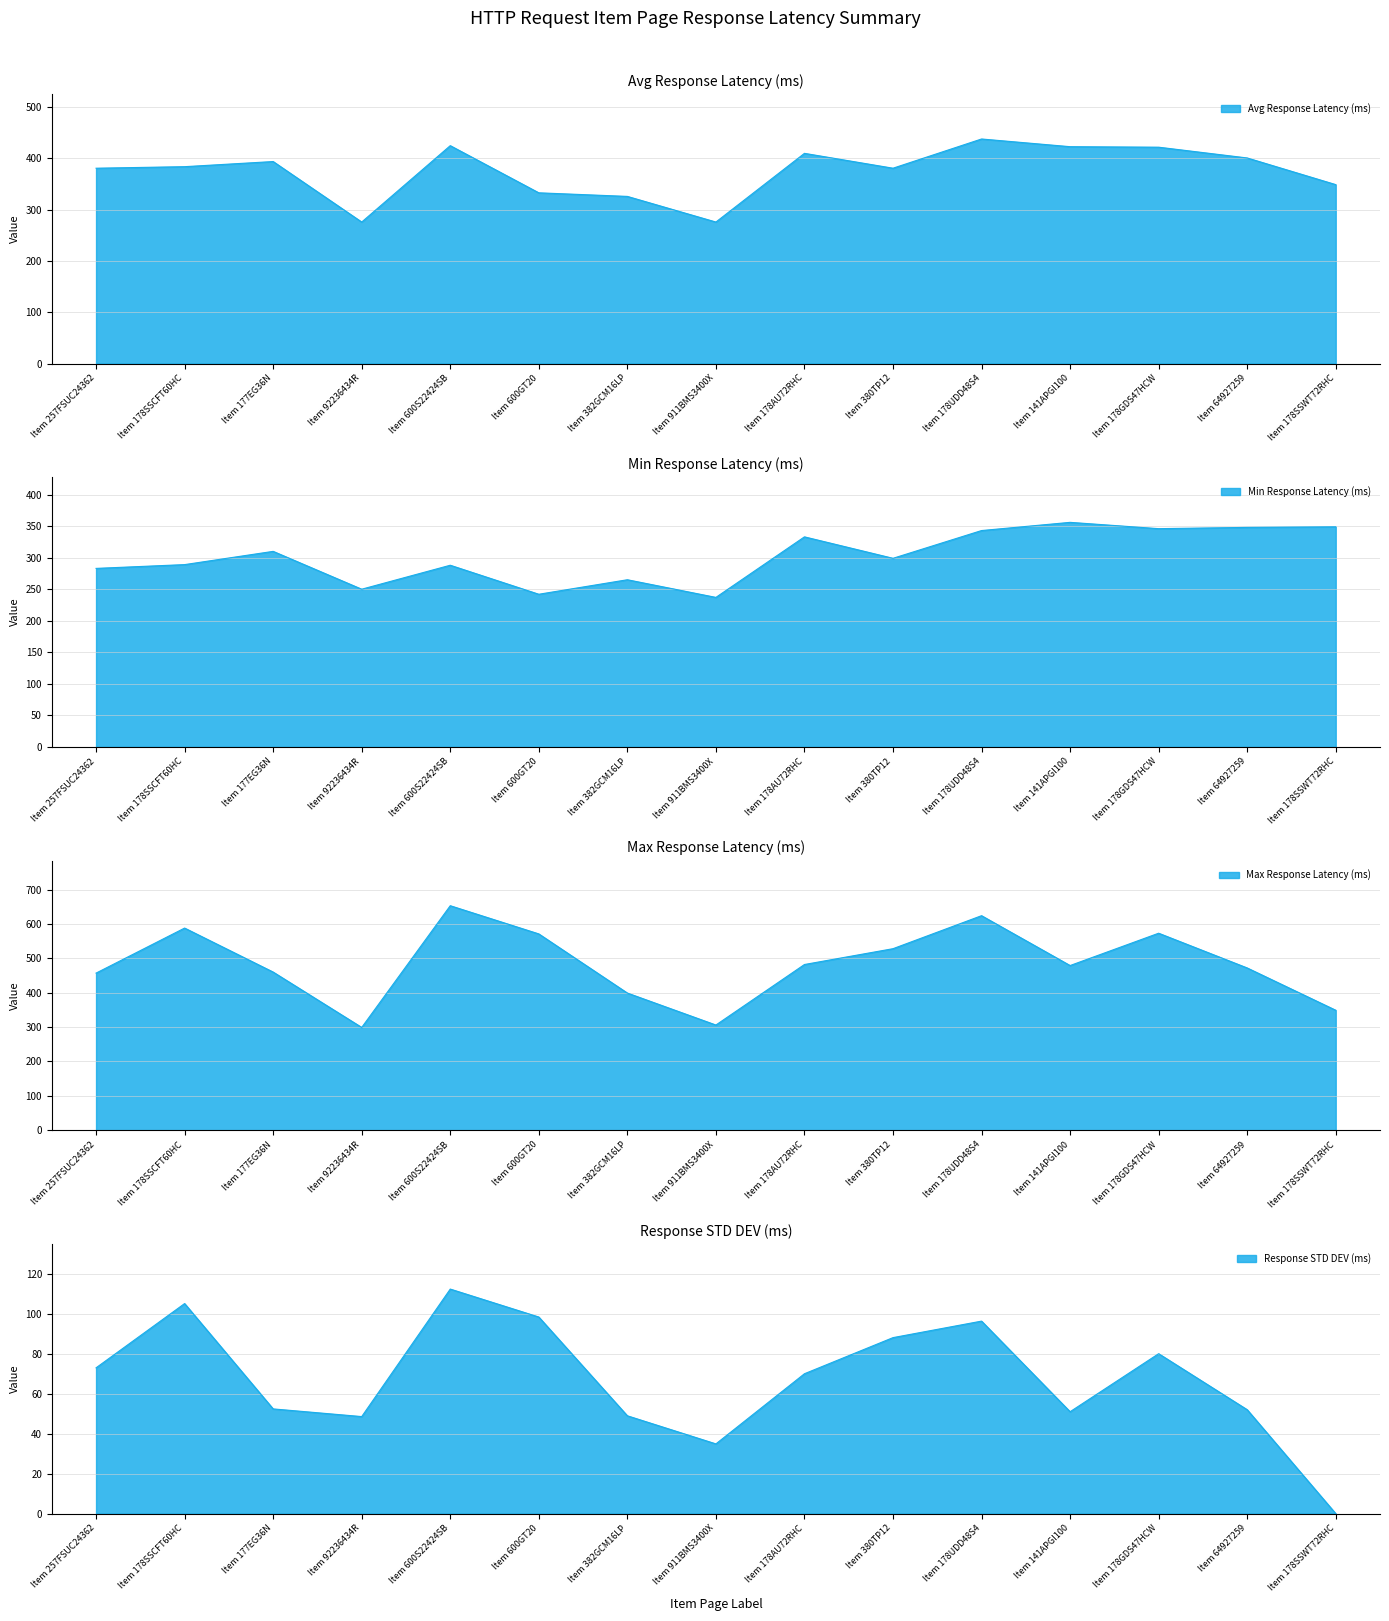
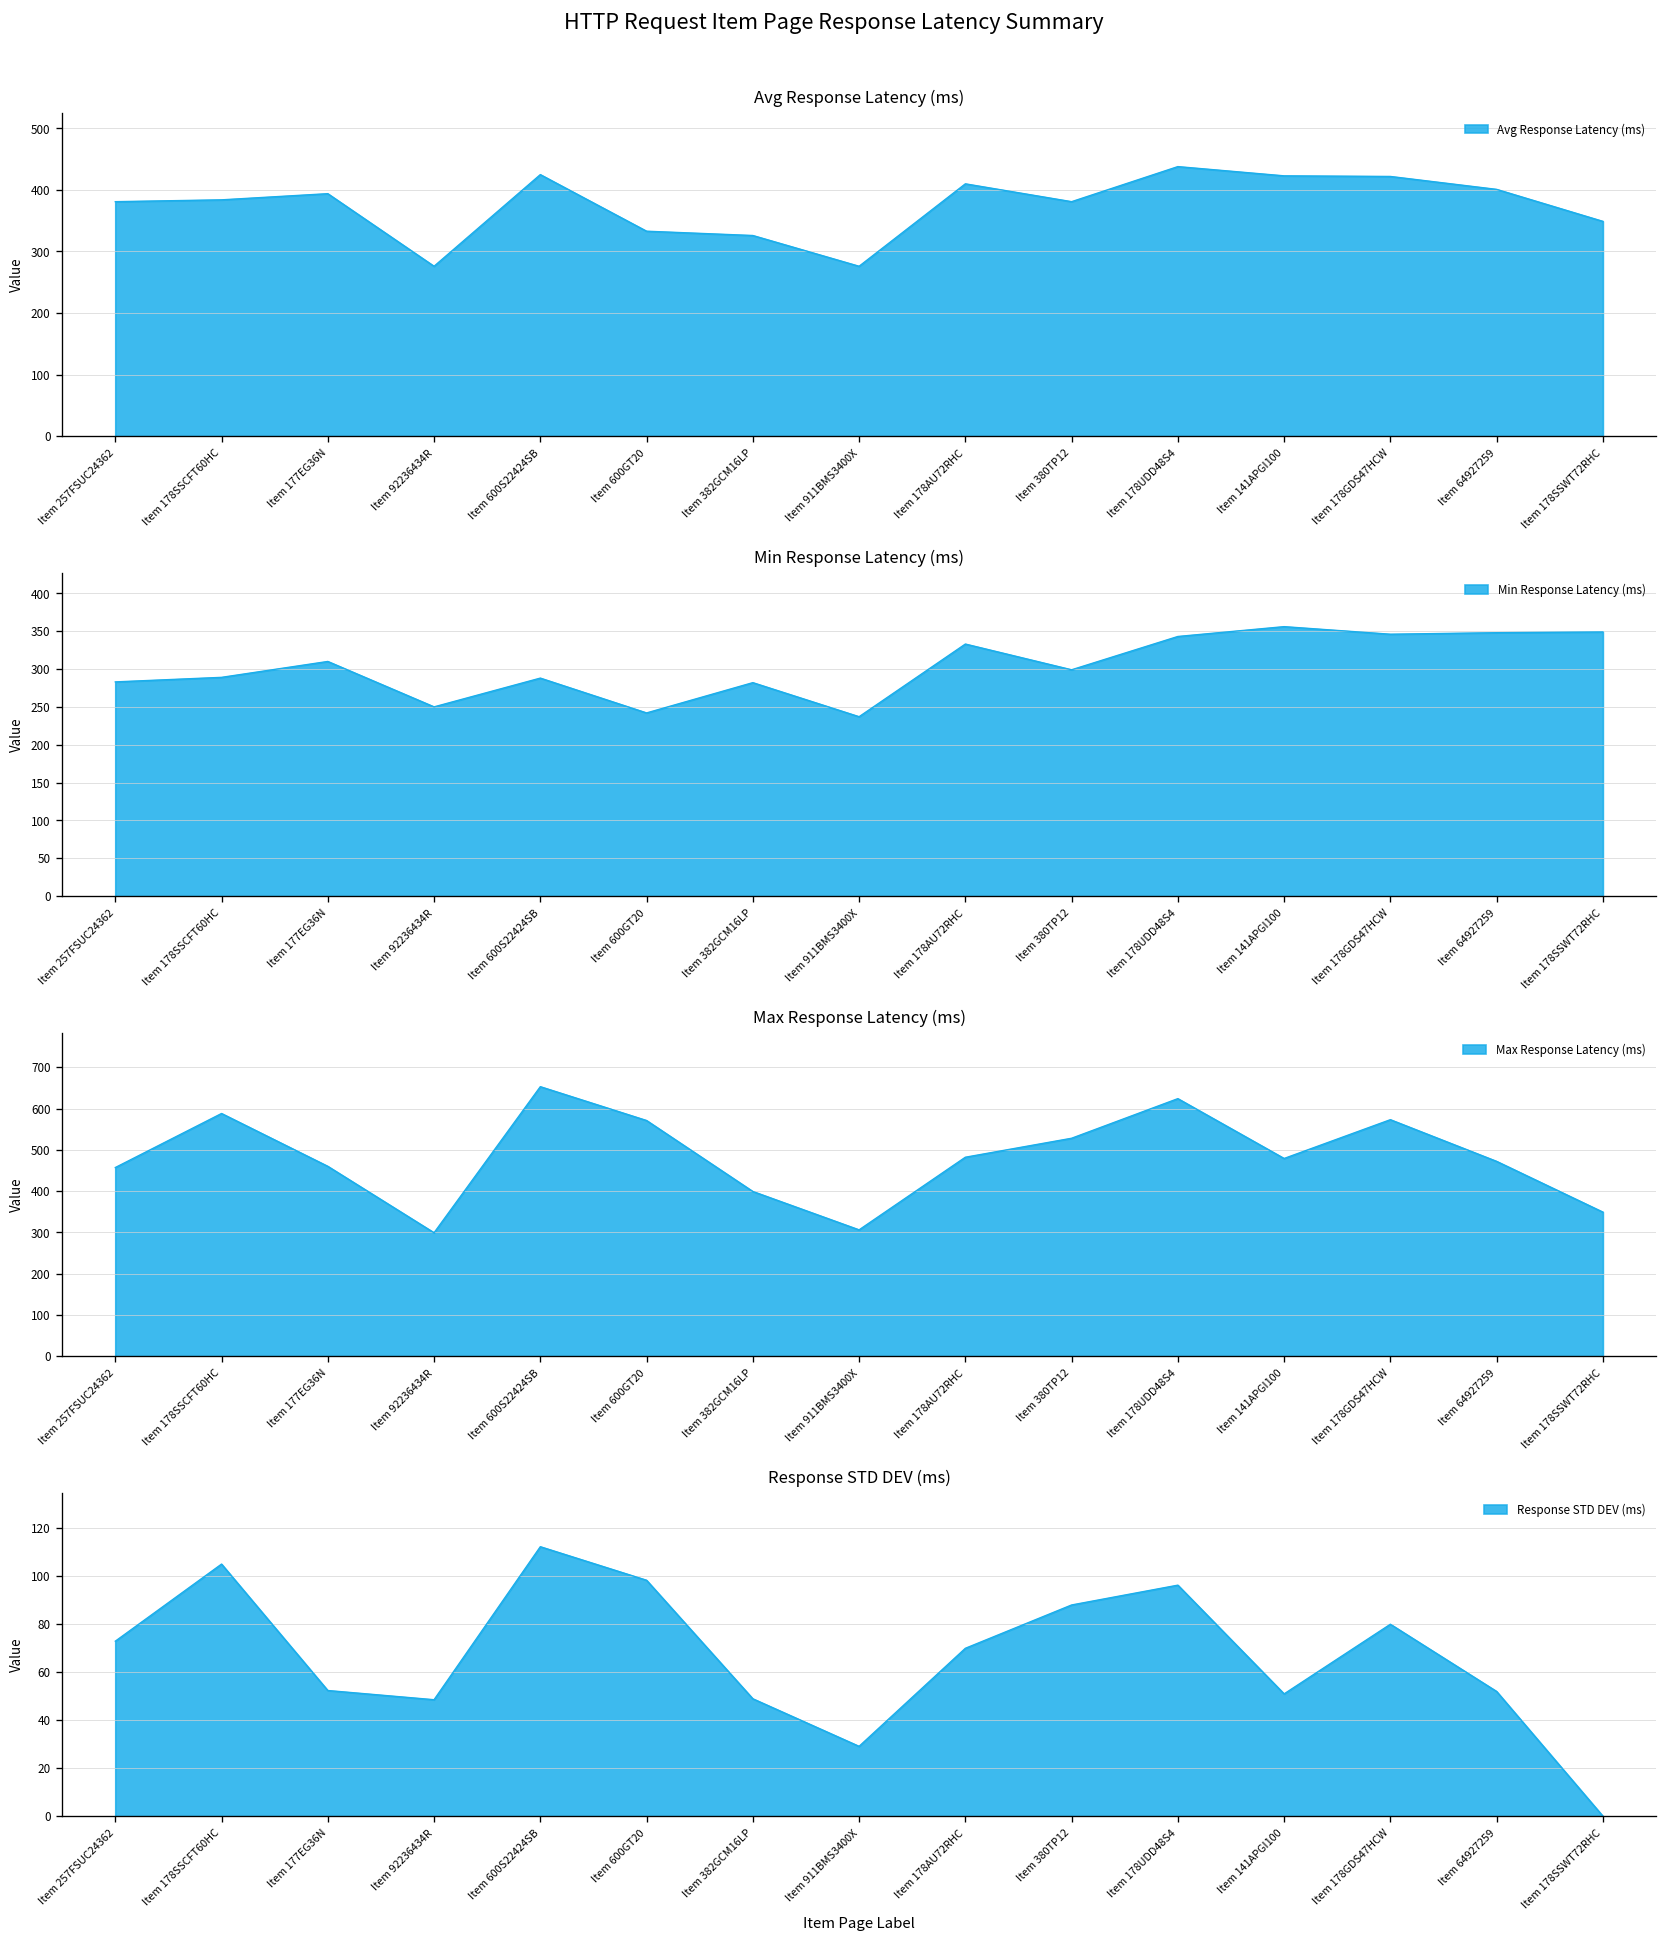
Min Response Latency (ms), Item 382GCM16LP: 270 -> 280
Response STD DEV (ms), Item 911BMS3400X: 35 -> 29
